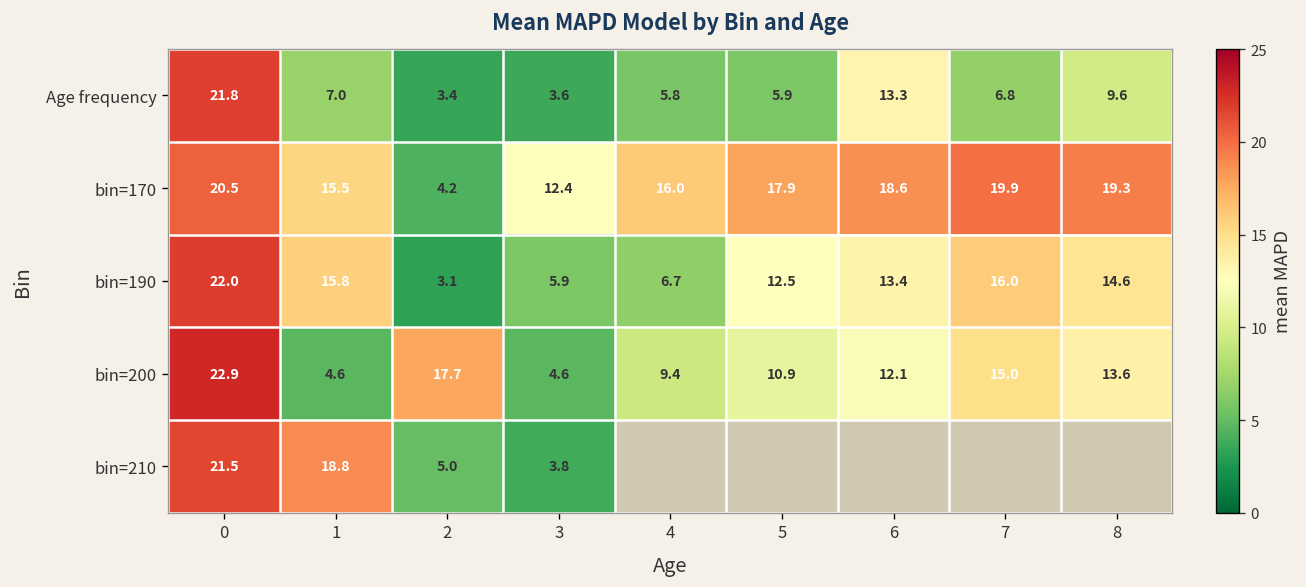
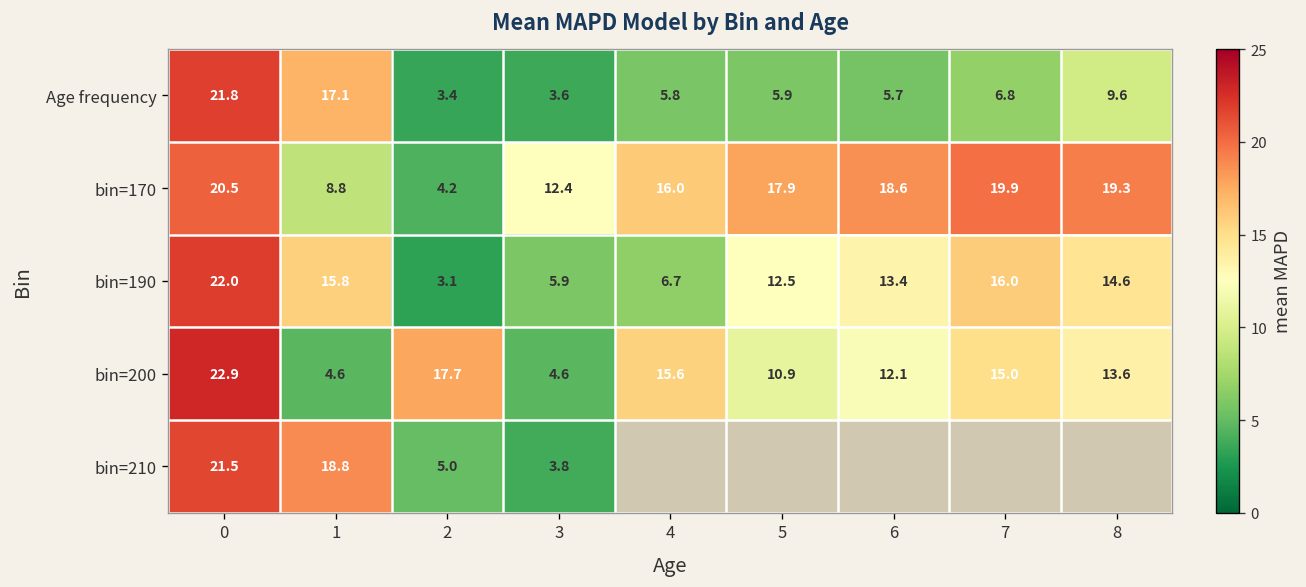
Age frequency, 1: 7.0 -> 17.1
Age frequency, 6: 13.3 -> 5.7
bin=170, 1: 15.5 -> 8.8
bin=200, 4: 9.4 -> 15.6
